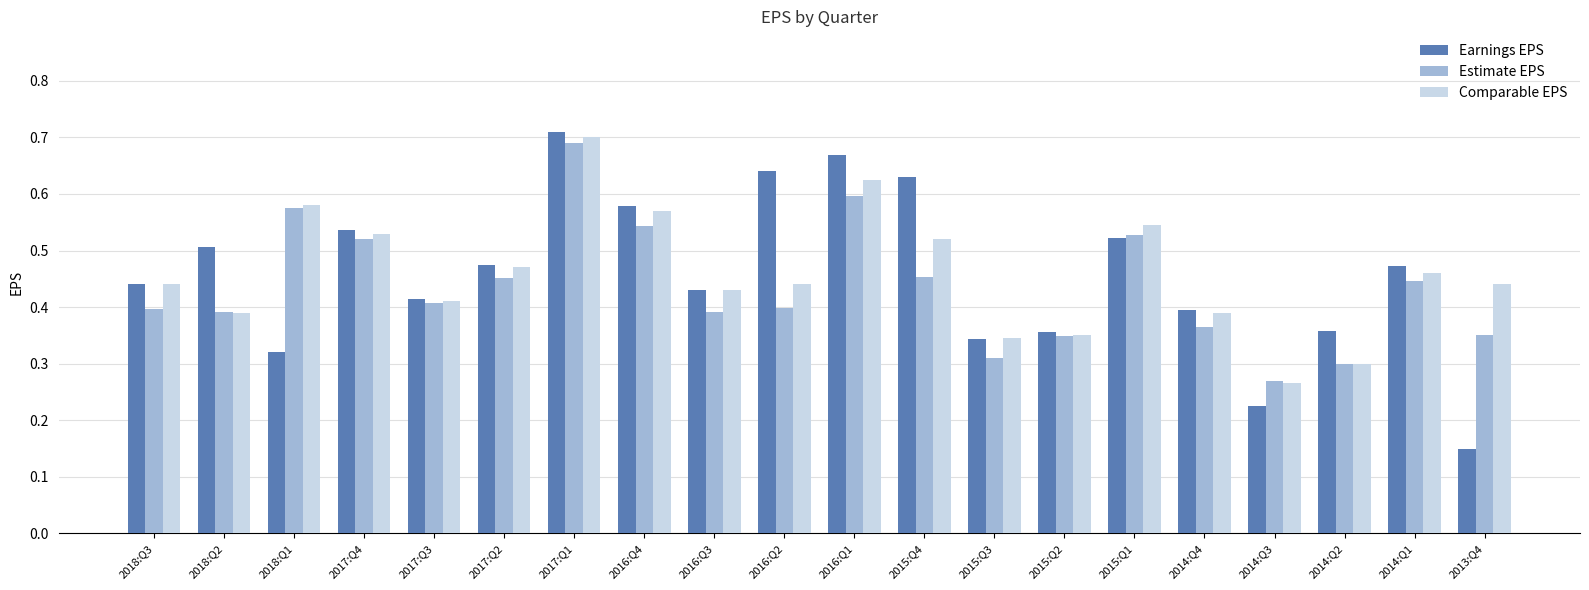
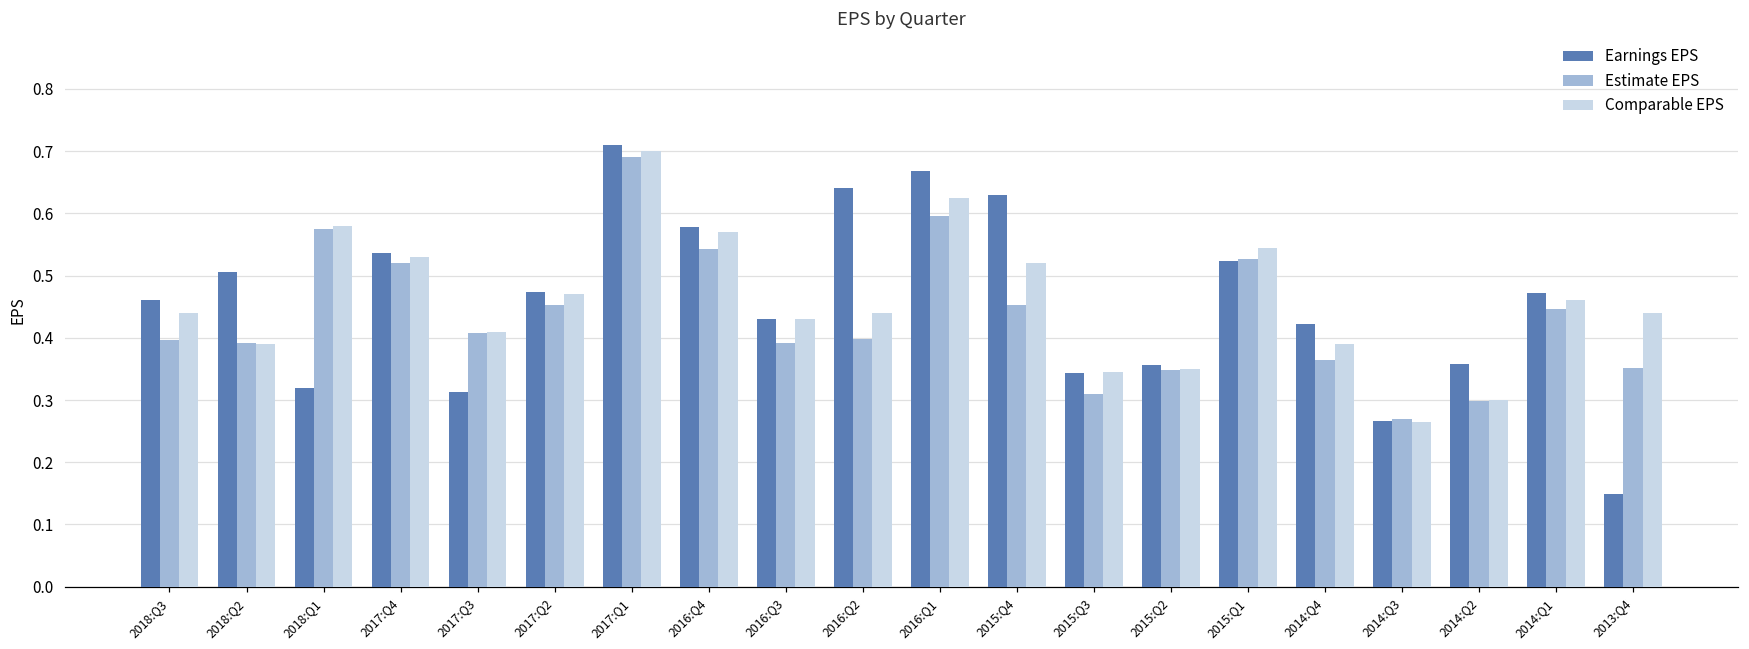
Earnings EPS, 2018:Q3: 0.44 -> 0.46
Earnings EPS, 2017:Q3: 0.41 -> 0.31
Earnings EPS, 2014:Q4: 0.40 -> 0.42
Earnings EPS, 2014:Q3: 0.23 -> 0.27
